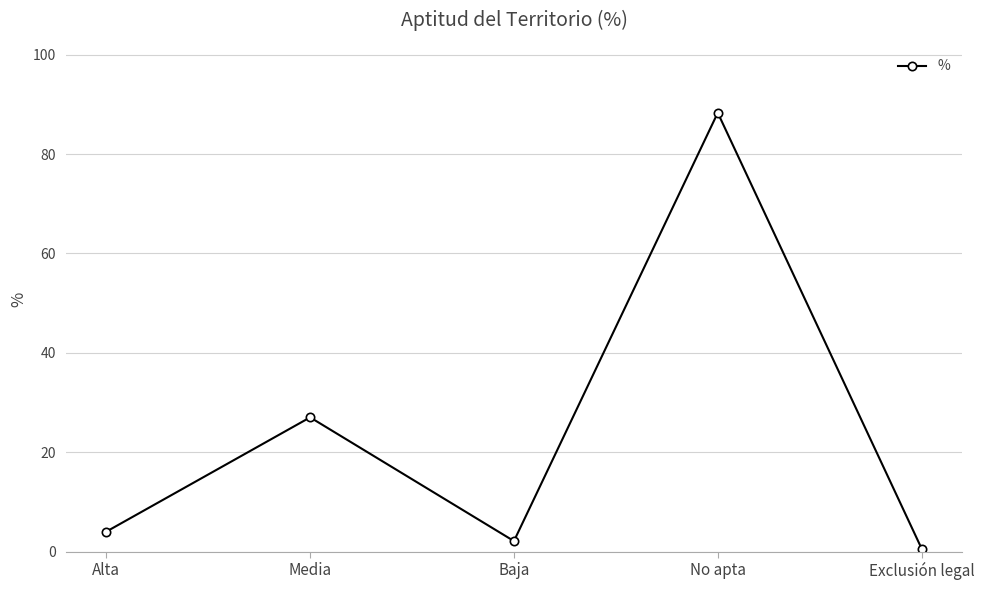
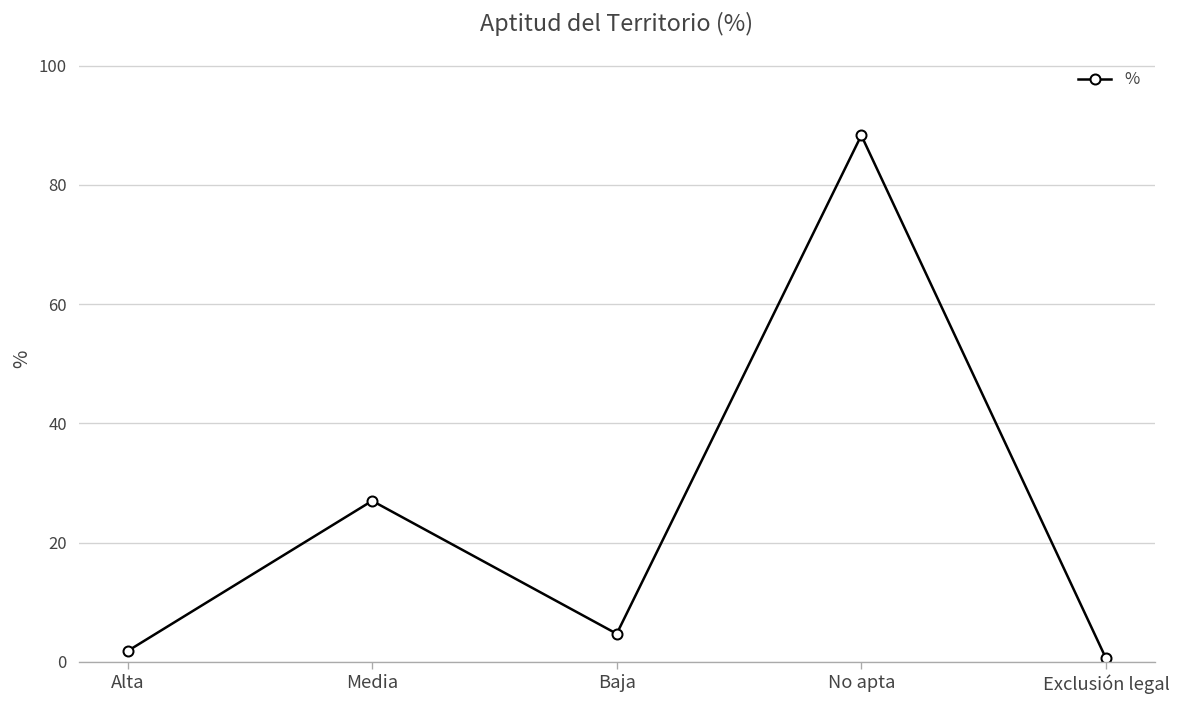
Alta: 4 -> 2
Baja: 2 -> 5
